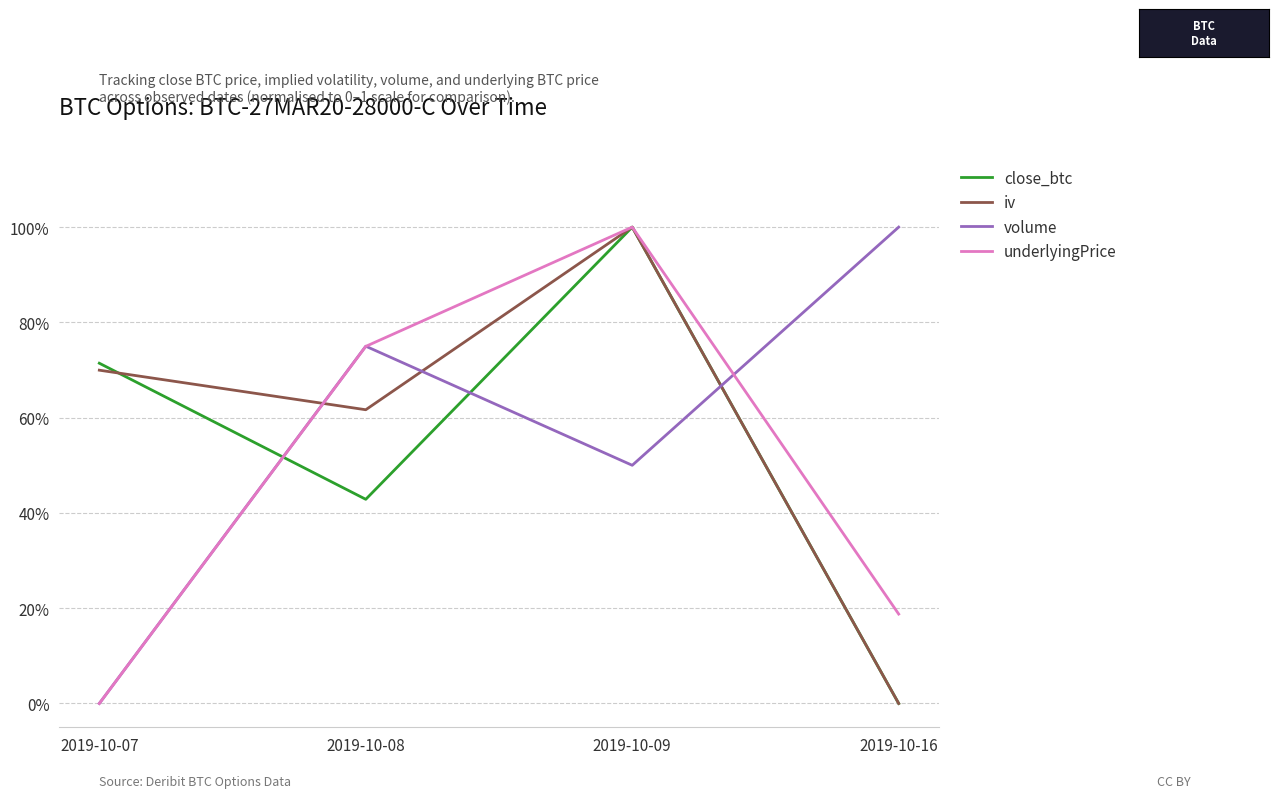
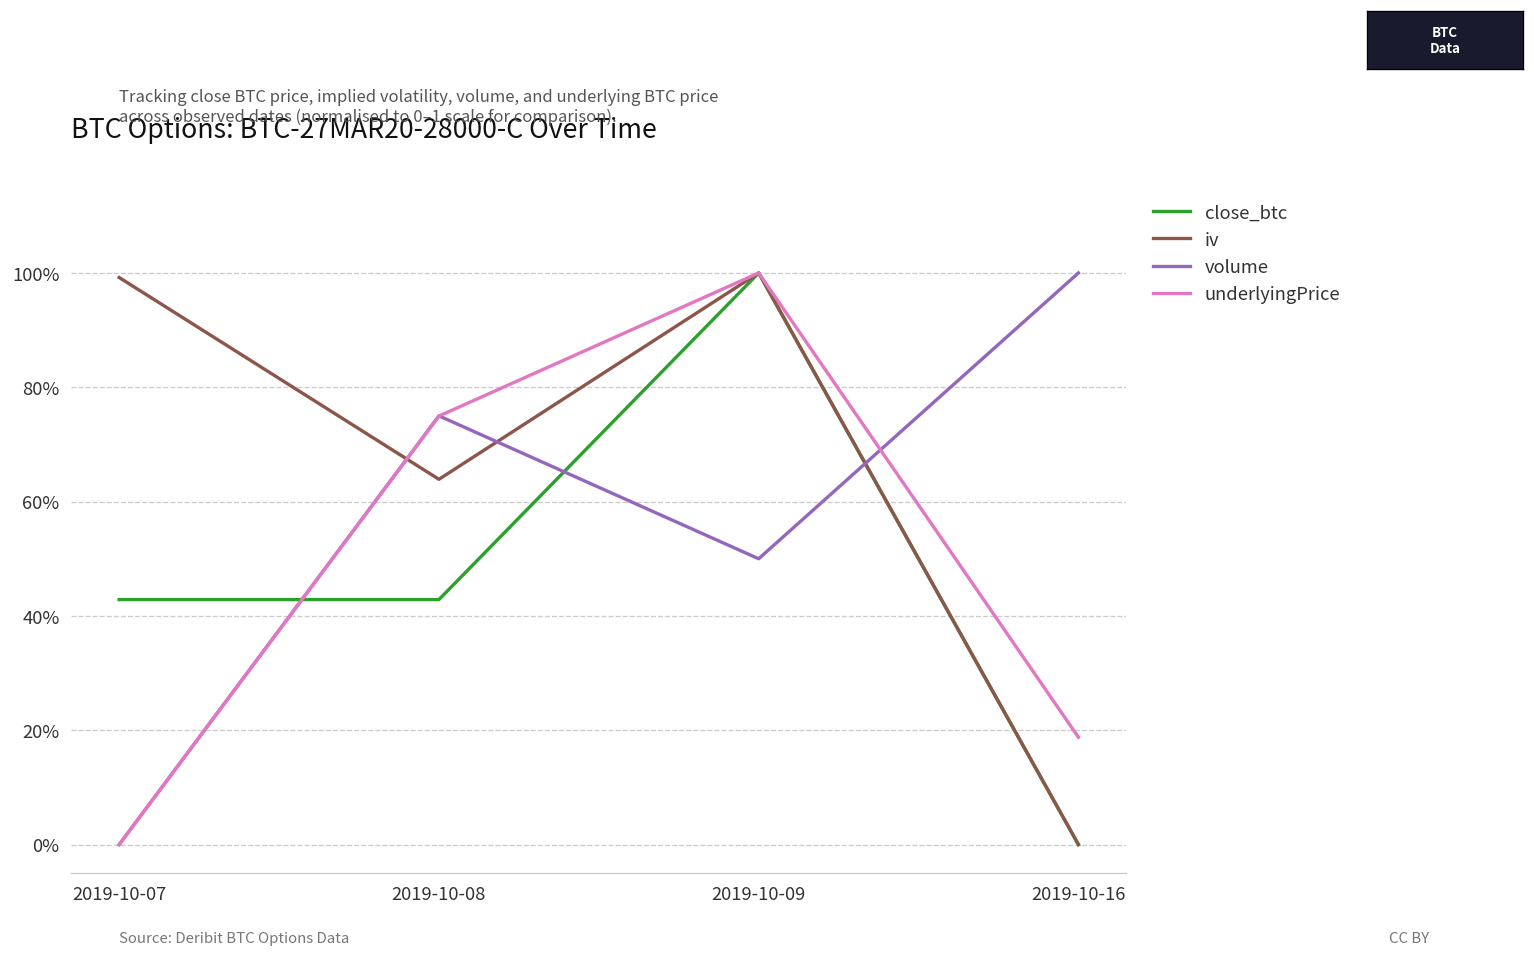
close_btc, 2019-10-07: 71% -> 43%
iv, 2019-10-07: 70% -> 99%
iv, 2019-10-08: 62% -> 64%
